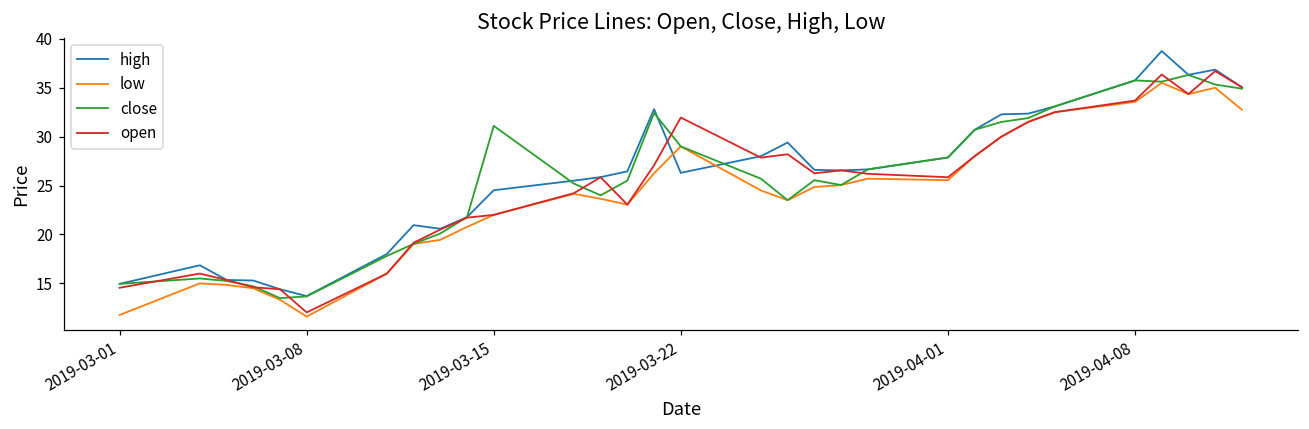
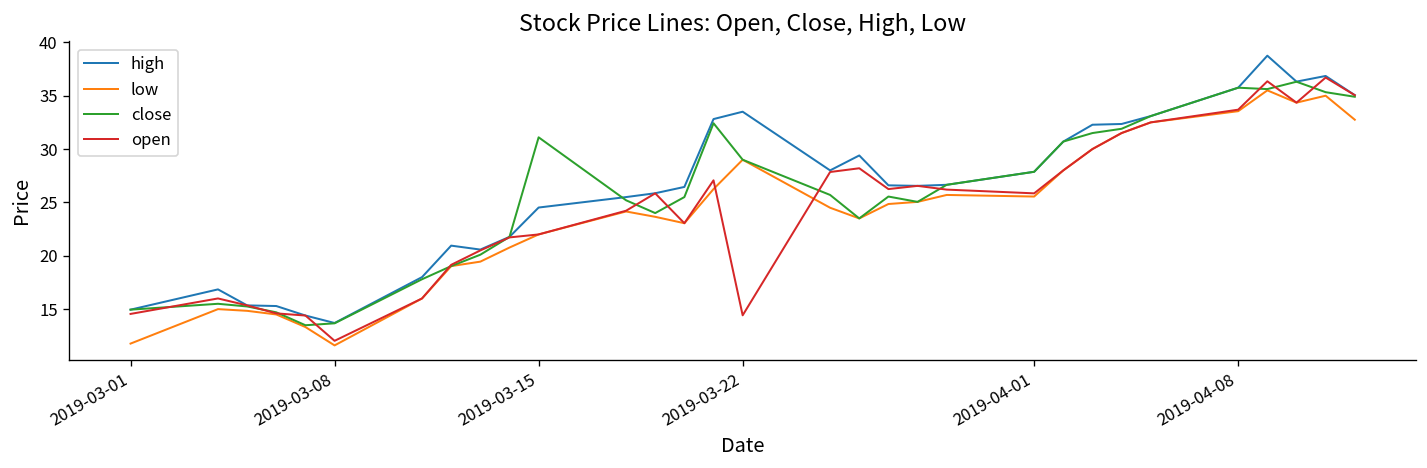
high, 2019-03-22: 26 -> 34
open, 2019-03-22: 32 -> 14
